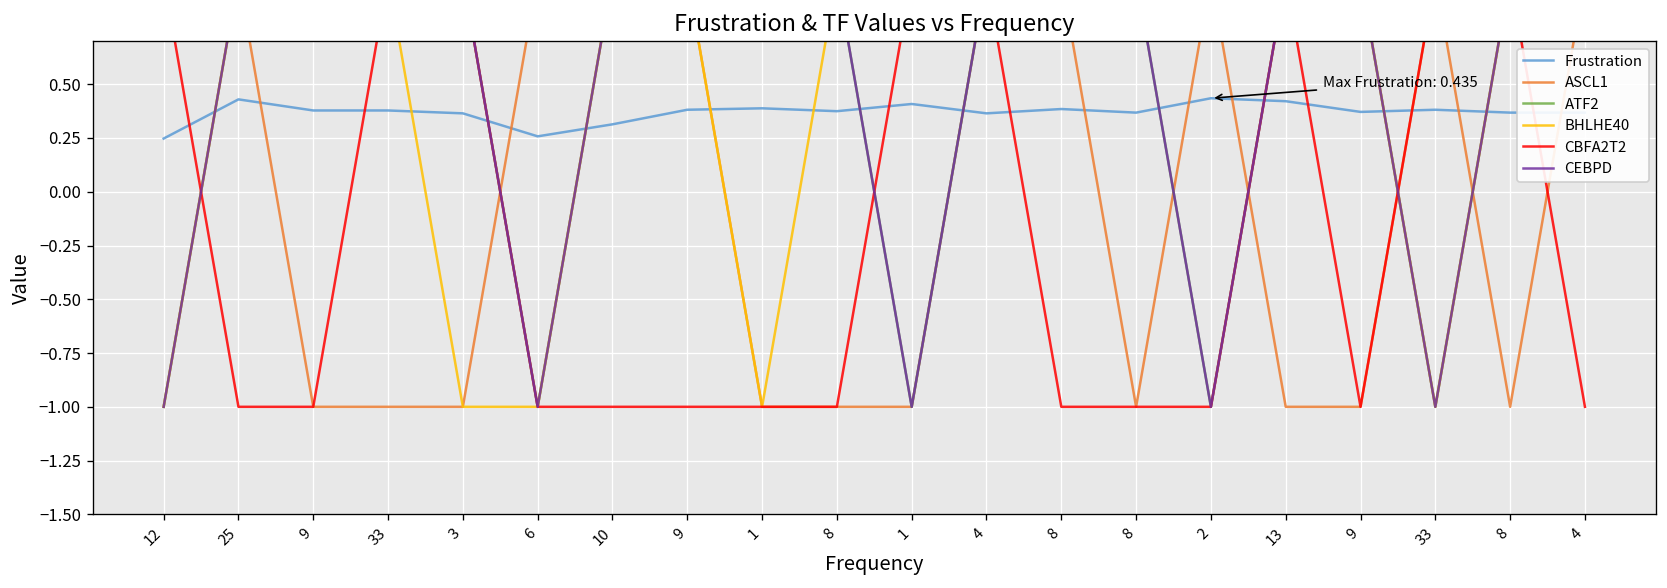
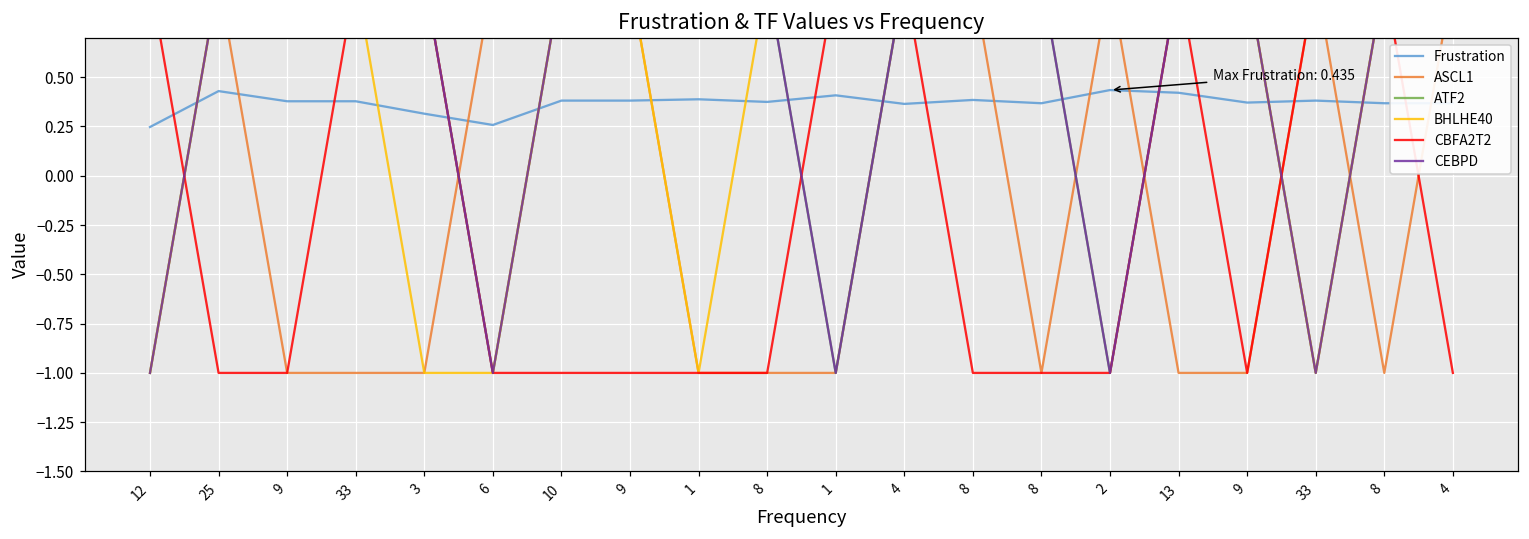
Frustration, 3: 0.36 -> 0.31
Frustration, 10: 0.31 -> 0.38
